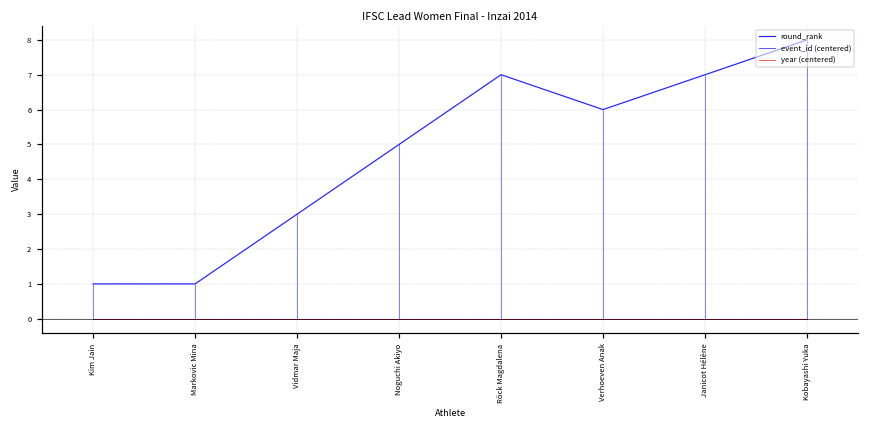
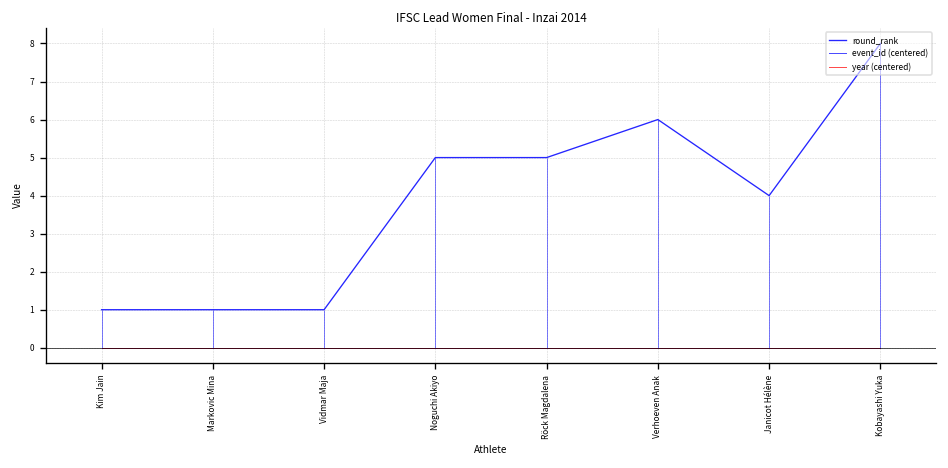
round_rank, Vidmar Maja: 3 -> 1
round_rank, Röck Magdalena: 7 -> 5
round_rank, Janicot Hélène: 7 -> 4
